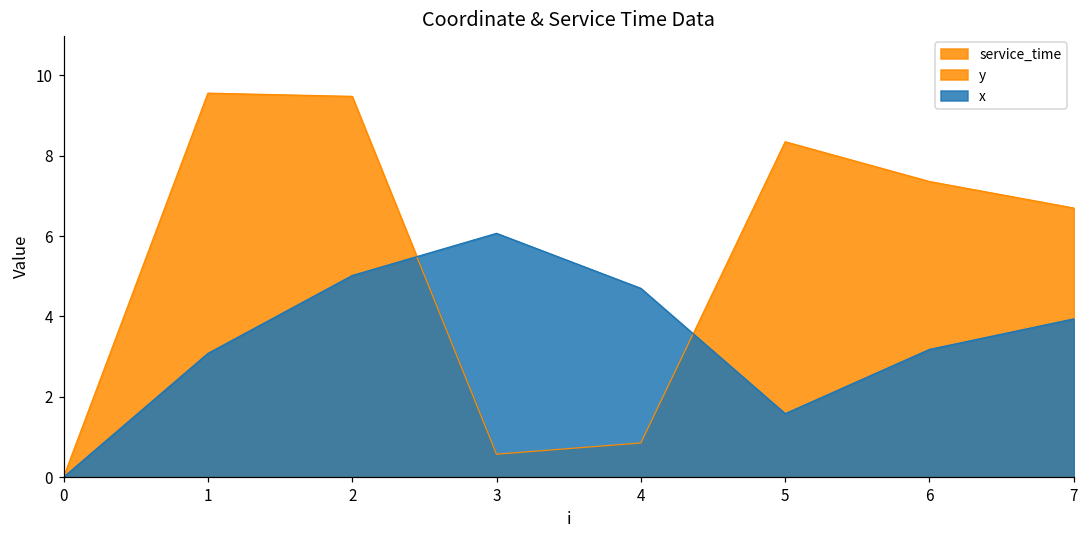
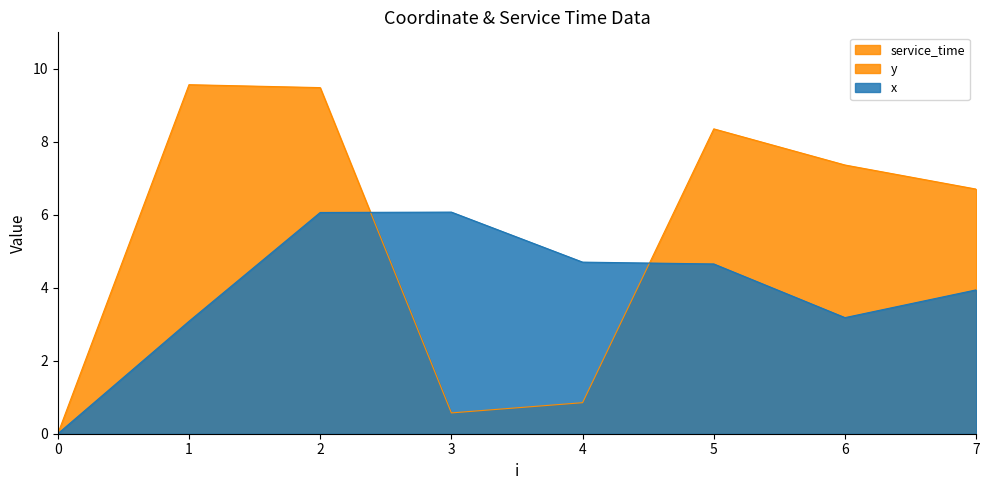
x, 2: 5.0 -> 6.1
x, 5: 1.6 -> 4.7
